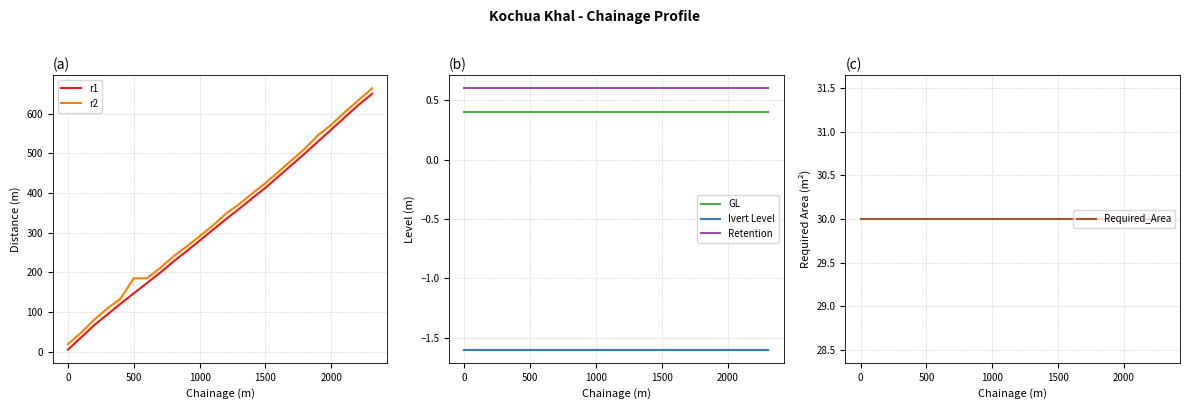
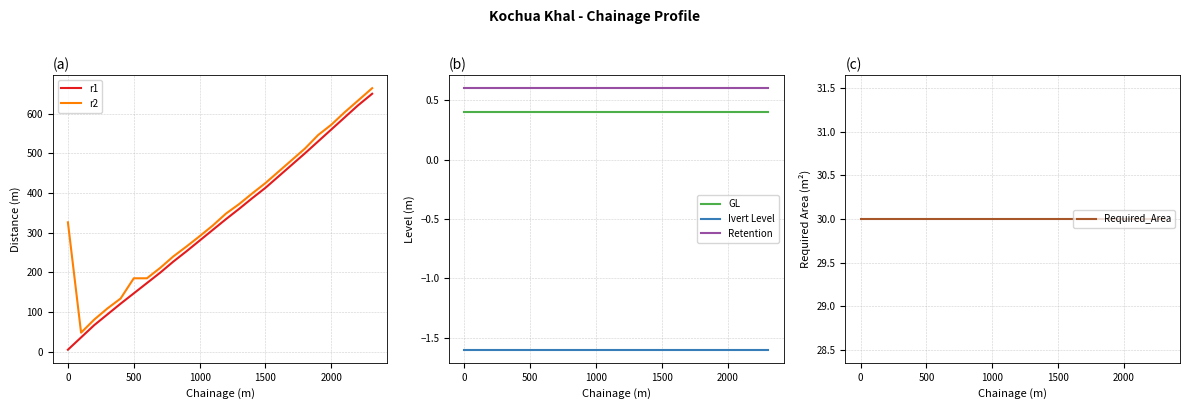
(a), r2, 0: 20 -> 330
